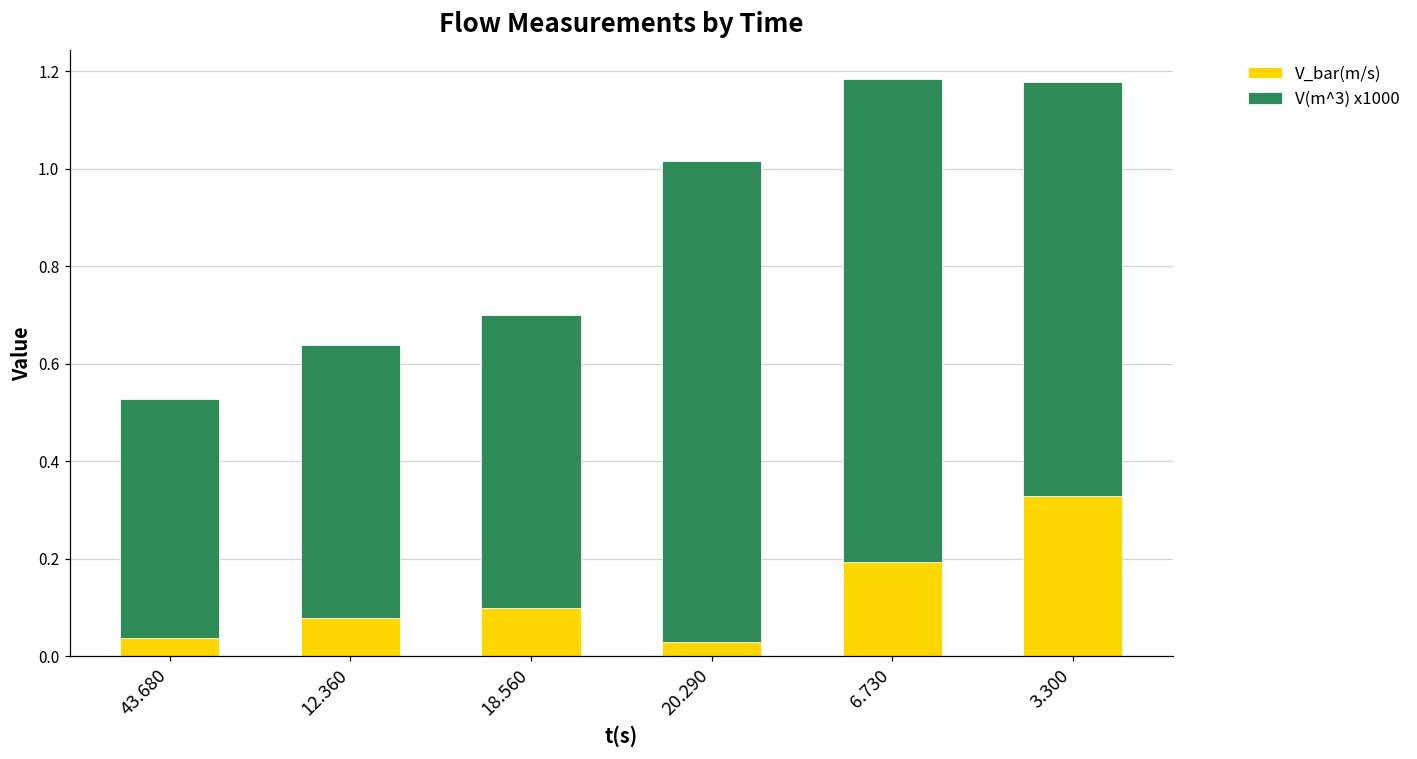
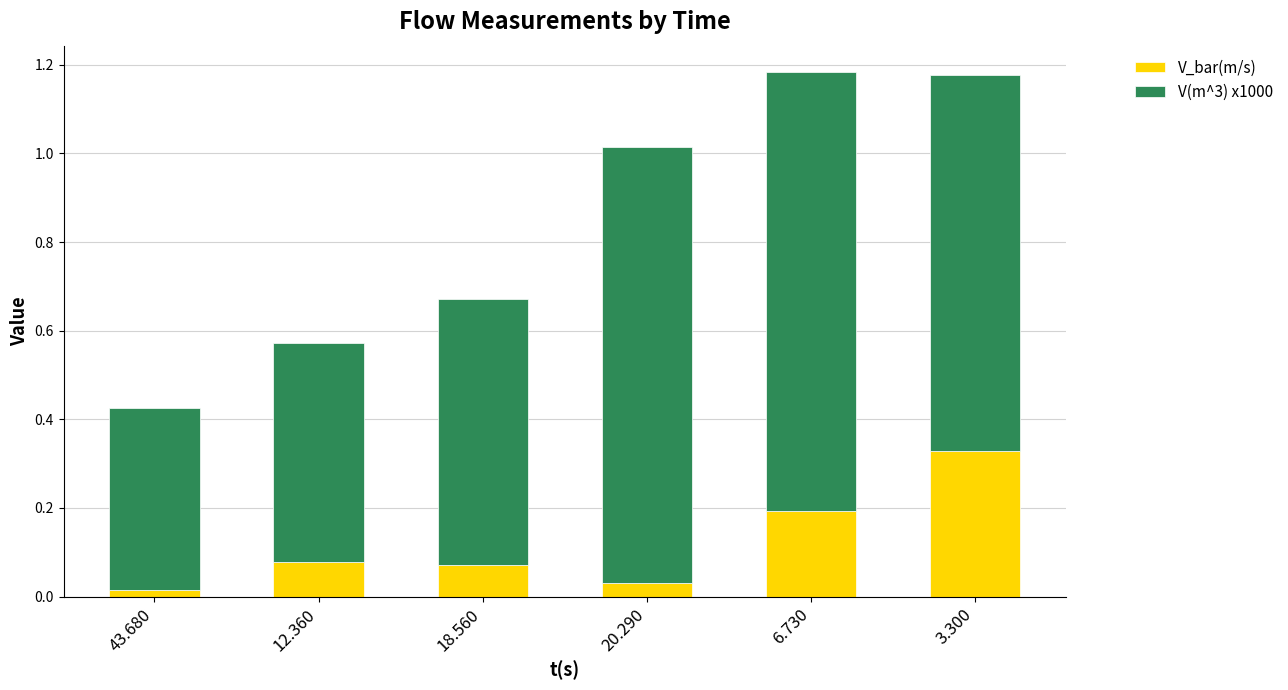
V_bar(m/s), 43.680: 0.04 -> 0.01
V(m^3) x1000, 43.680: 0.49 -> 0.41
V(m^3) x1000, 12.360: 0.56 -> 0.50
V_bar(m/s), 18.560: 0.10 -> 0.07
